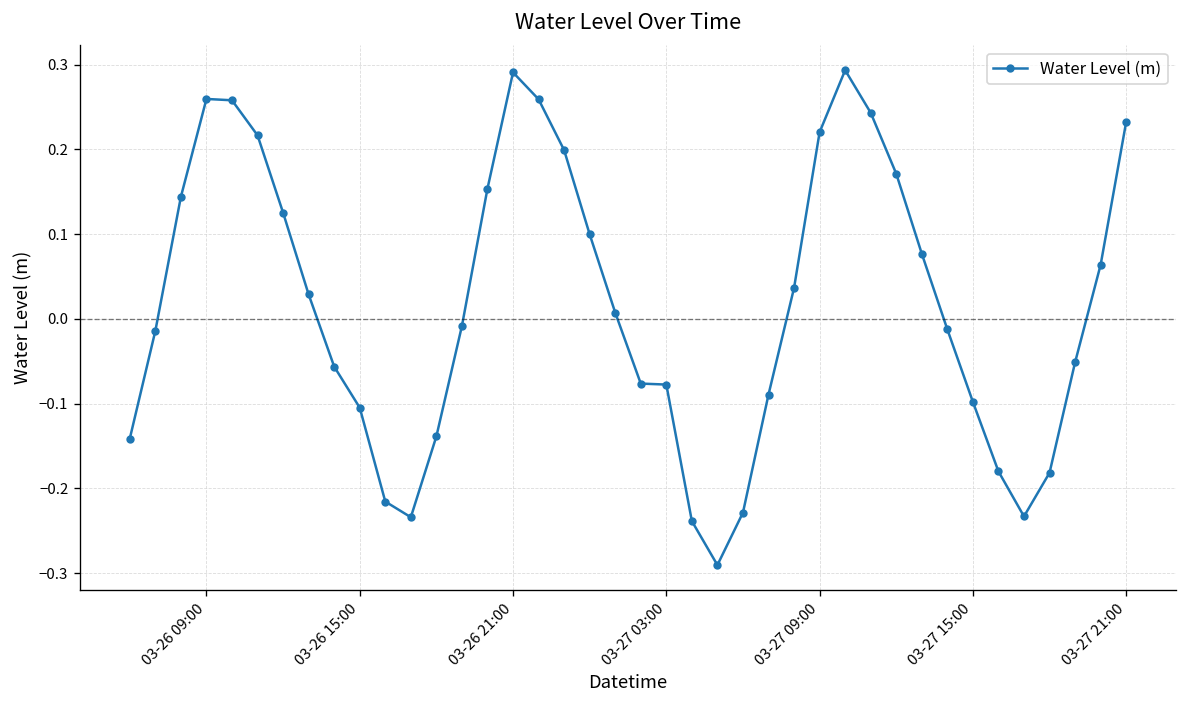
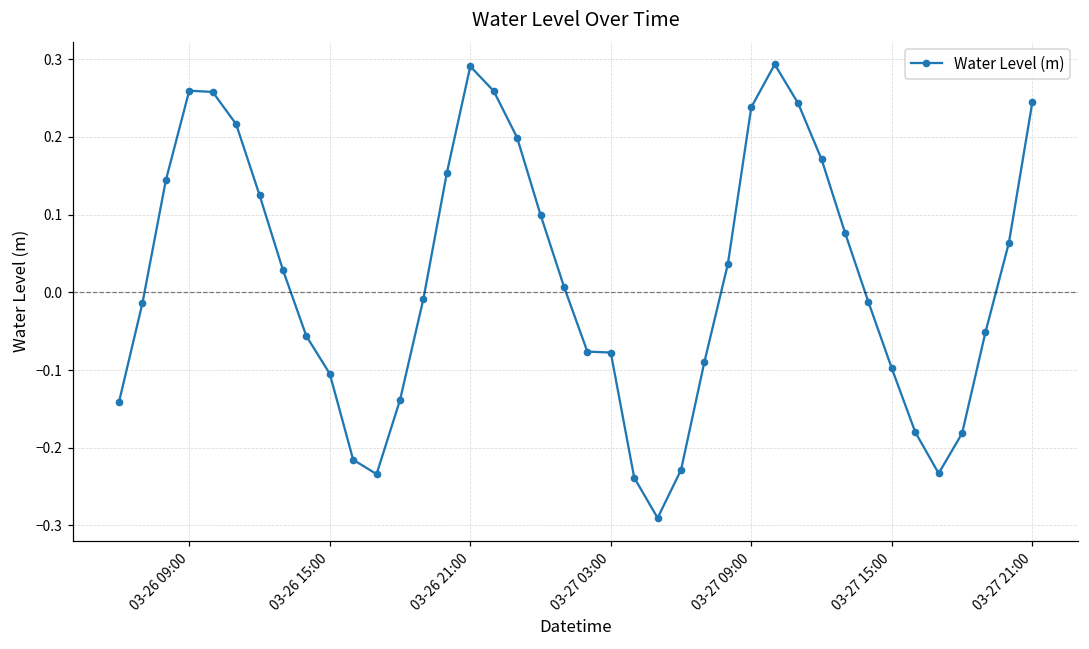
03-27 09:00: 0.22 -> 0.24
03-27 21:00: 0.23 -> 0.24
